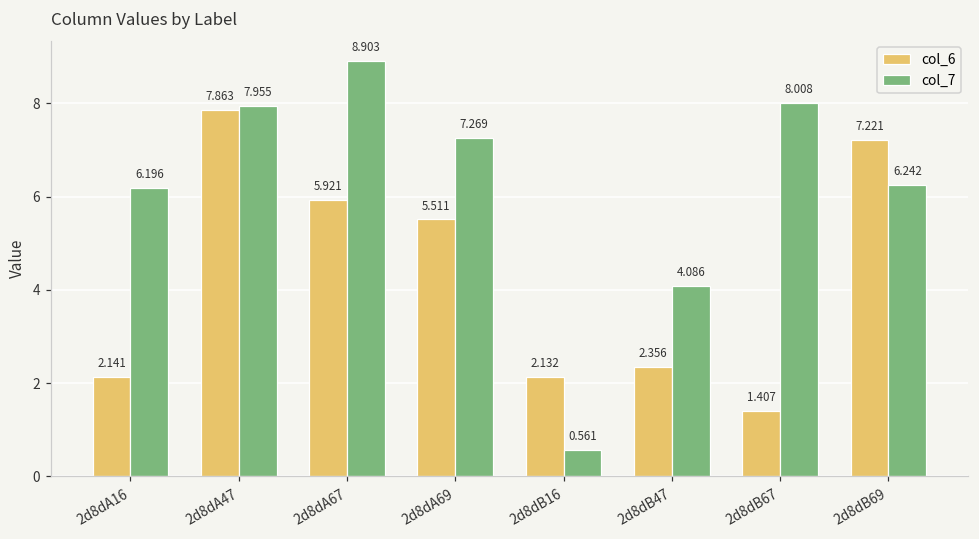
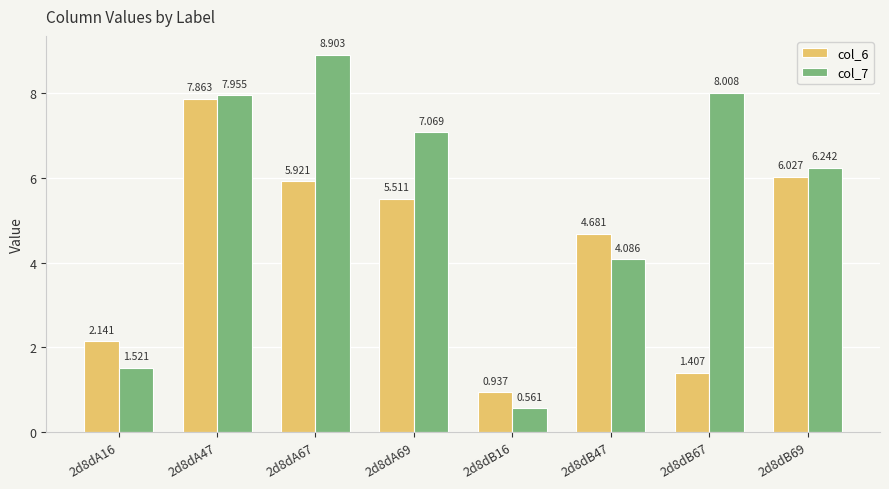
col_7, 2d8dA16: 6.196 -> 1.521
col_7, 2d8dA69: 7.269 -> 7.069
col_6, 2d8dB16: 2.132 -> 0.937
col_6, 2d8dB47: 2.356 -> 4.681
col_6, 2d8dB69: 7.221 -> 6.027
